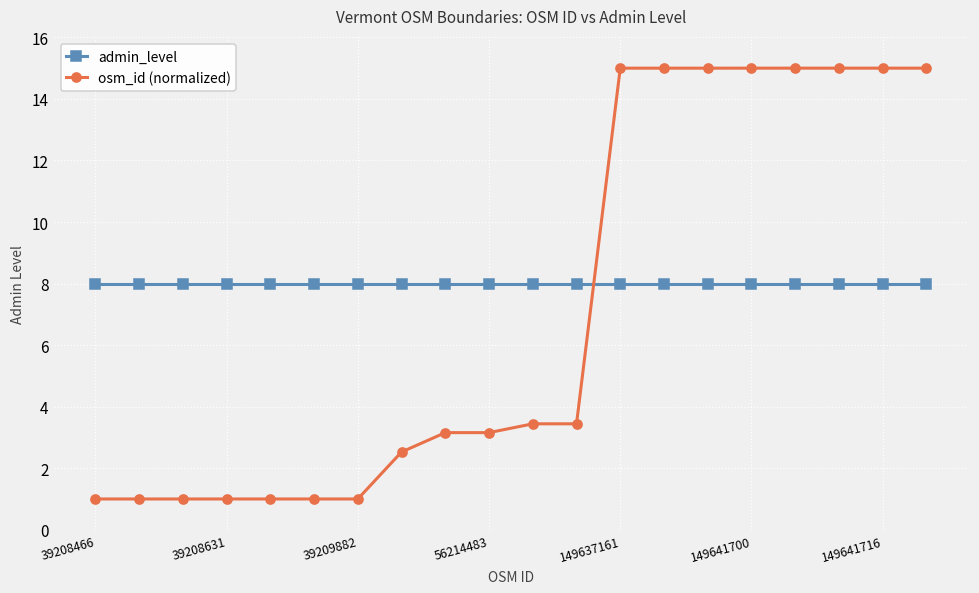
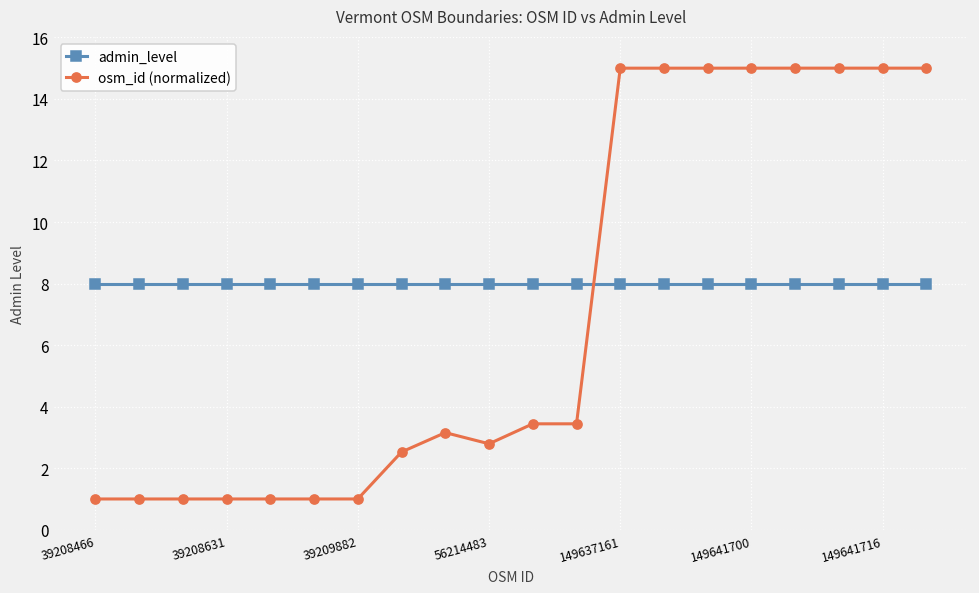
osm_id (normalized), 56214483: 3.2 -> 2.8
